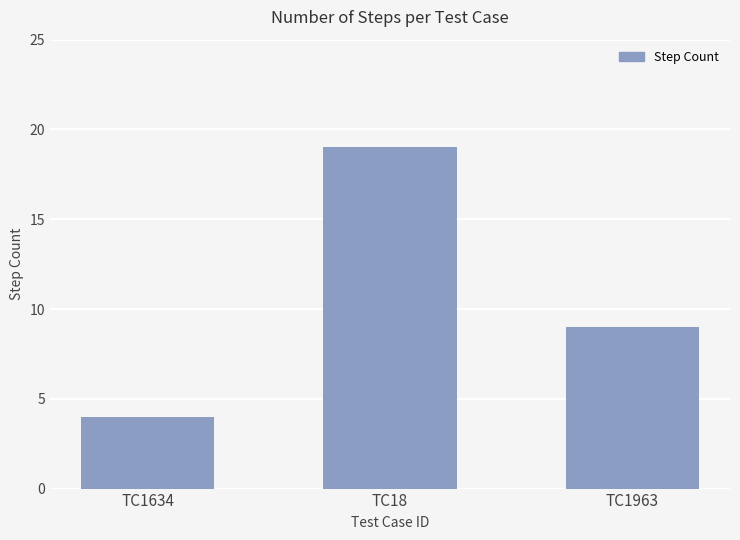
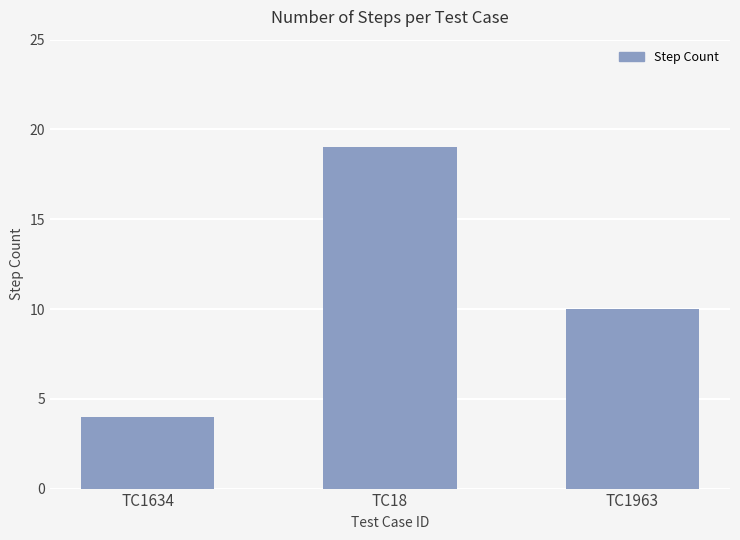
TC1963: 9 -> 10
